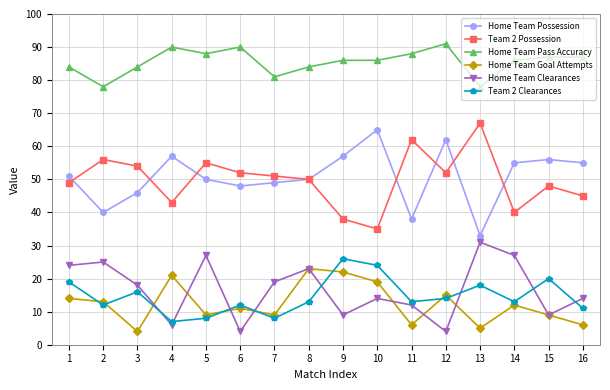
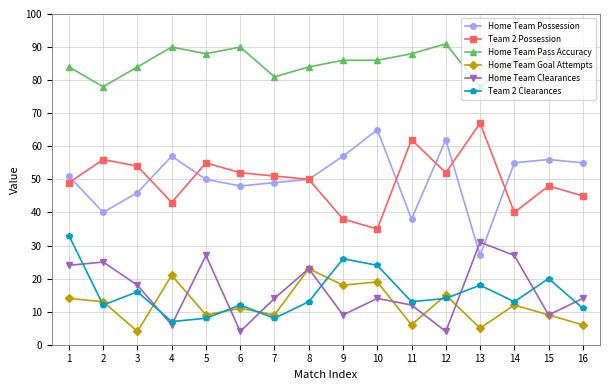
Team 2 Clearances, 1: 19 -> 33
Home Team Clearances, 7: 19 -> 14
Home Team Goal Attempts, 9: 22 -> 18
Home Team Possession, 13: 33 -> 27
